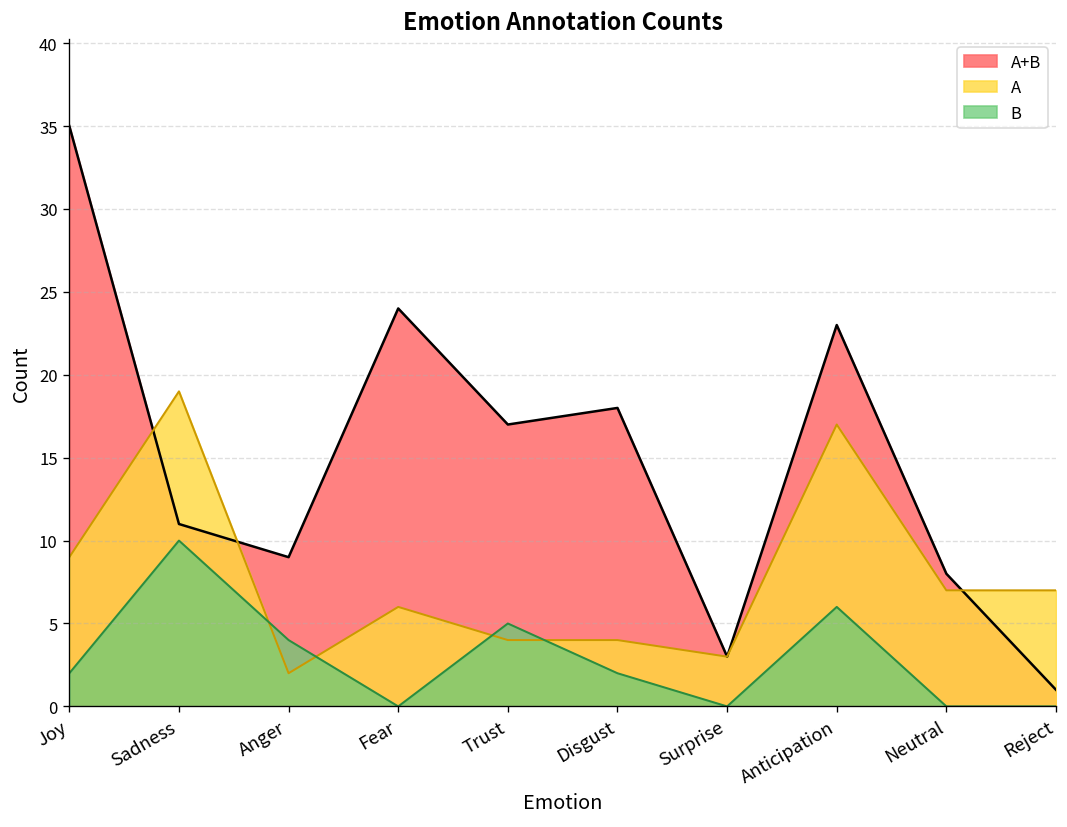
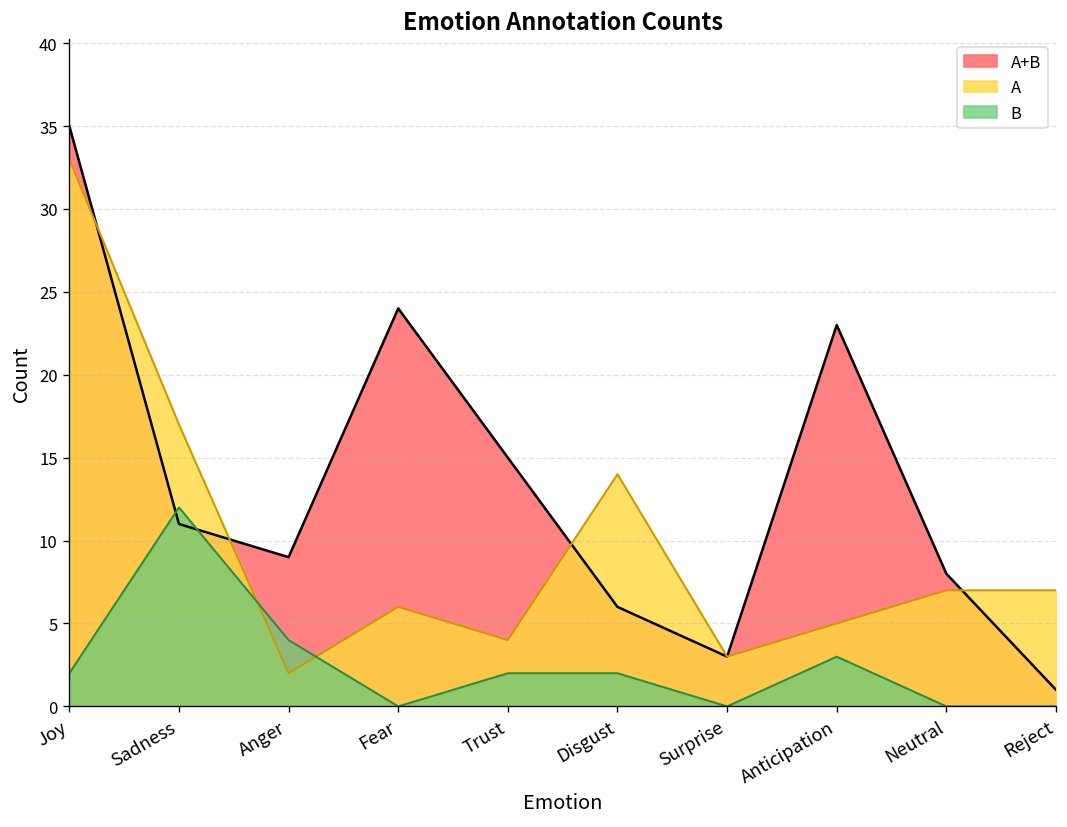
A, Joy: 9 -> 33
A, Sadness: 19 -> 17
B, Sadness: 10 -> 12
A+B, Trust: 17 -> 15
B, Trust: 5 -> 2
A+B, Disgust: 18 -> 6
A, Disgust: 4 -> 14
A, Anticipation: 17 -> 5
B, Anticipation: 6 -> 3
